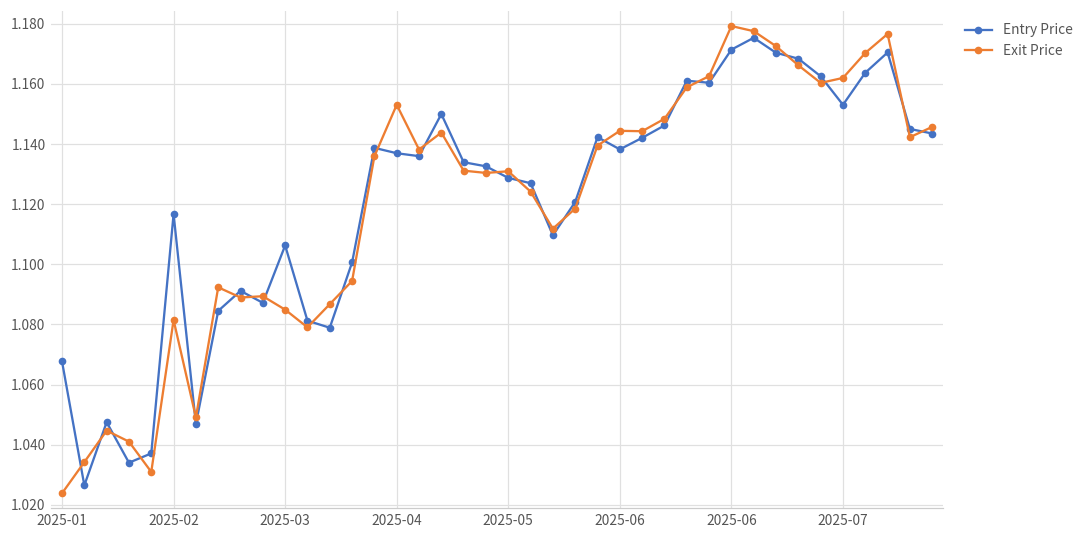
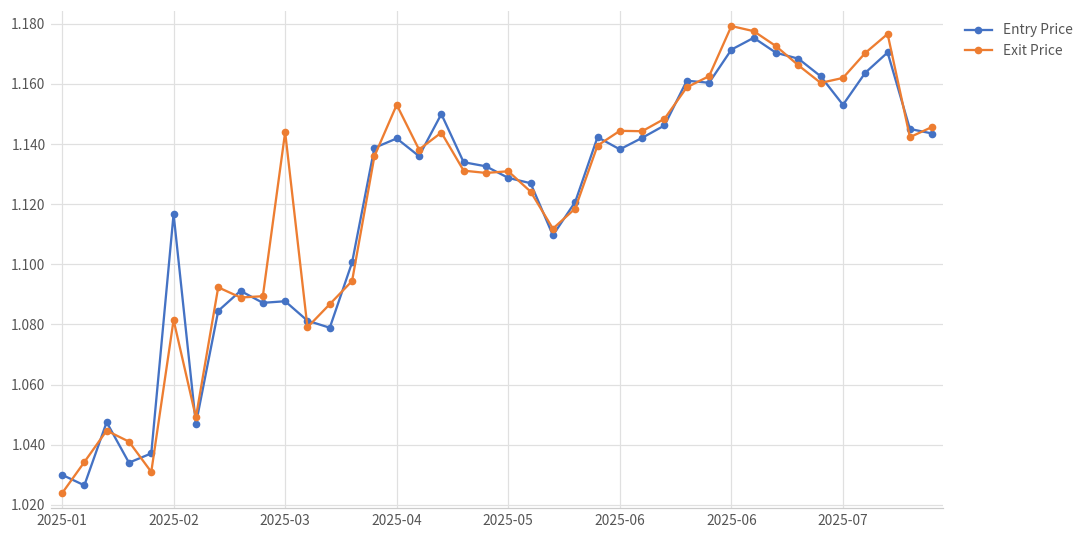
Entry Price, 2025-01: 1.068 -> 1.030
Entry Price, 2025-03: 1.106 -> 1.088
Exit Price, 2025-03: 1.085 -> 1.144
Entry Price, 2025-04: 1.137 -> 1.142
